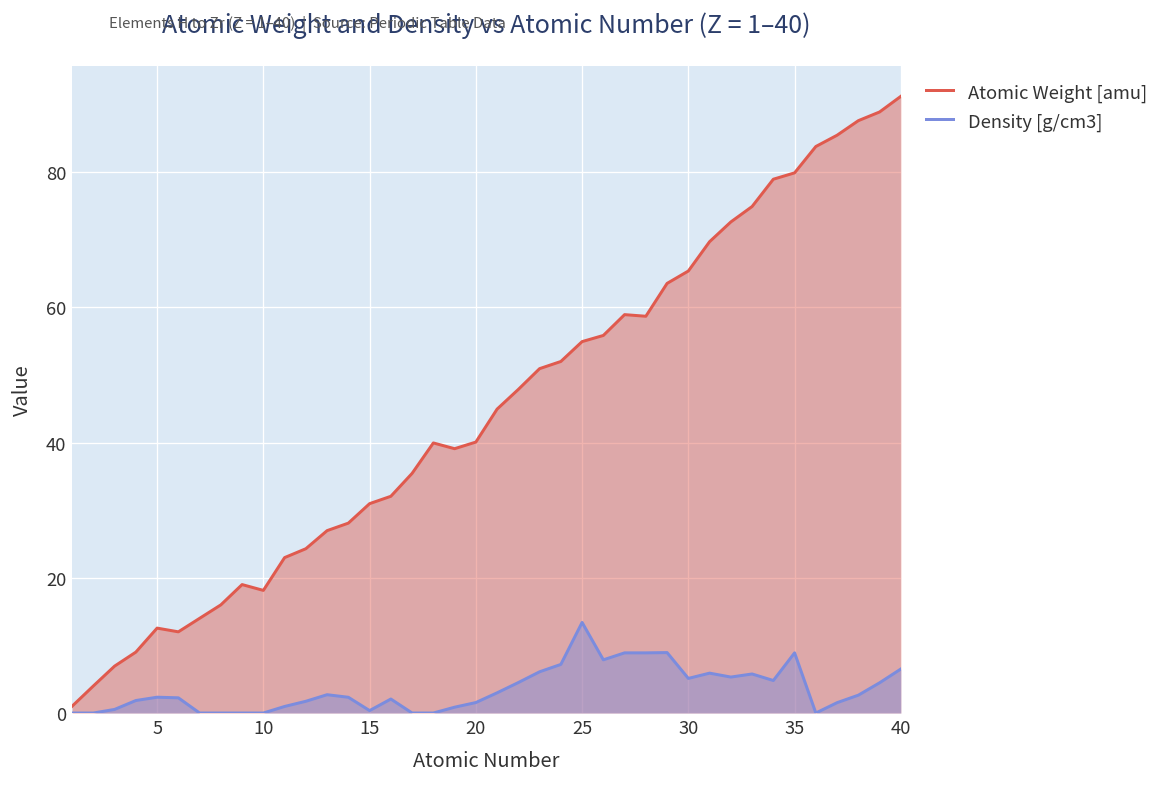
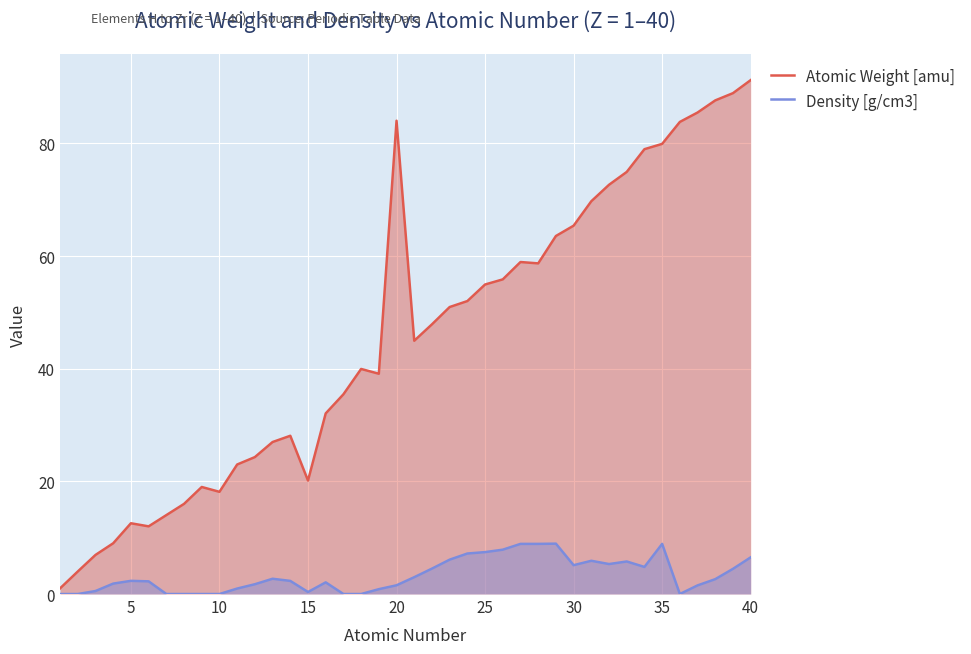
Atomic Weight [amu], 15: 31 -> 20
Atomic Weight [amu], 20: 40 -> 84
Density [g/cm3], 25: 13 -> 7
